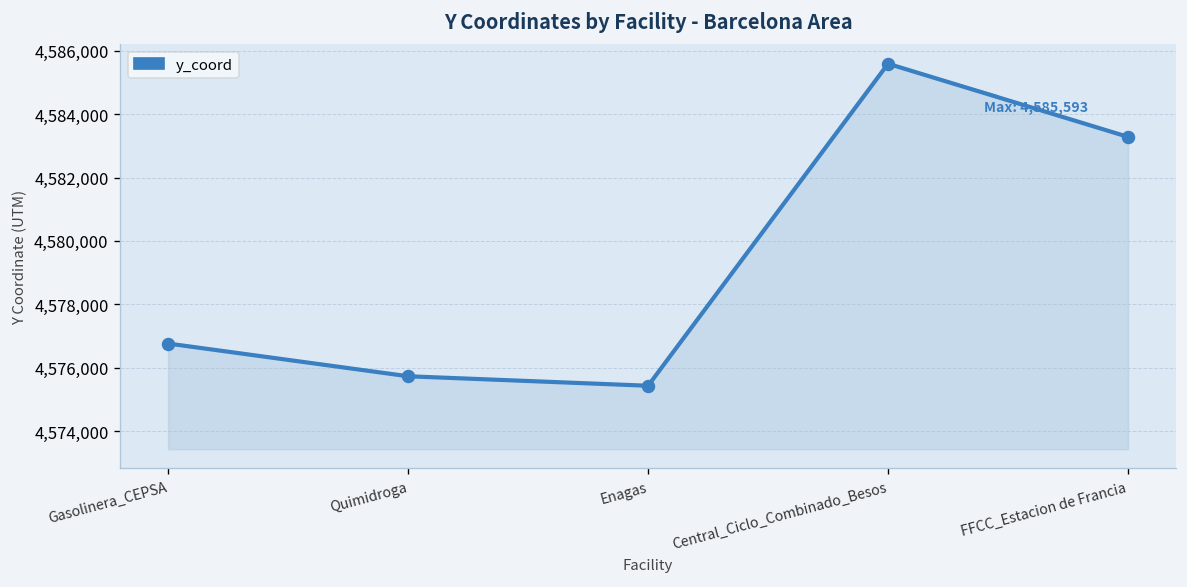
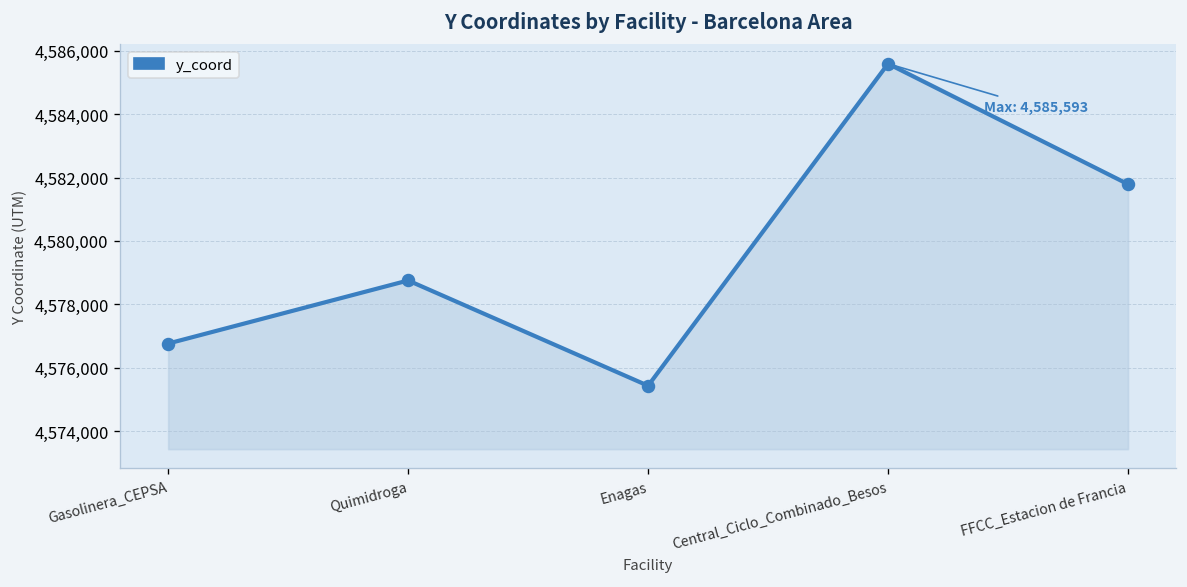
Quimidroga: 4,575,700 -> 4,578,800
FFCC_Estacion de Francia: 4,583,300 -> 4,581,800
